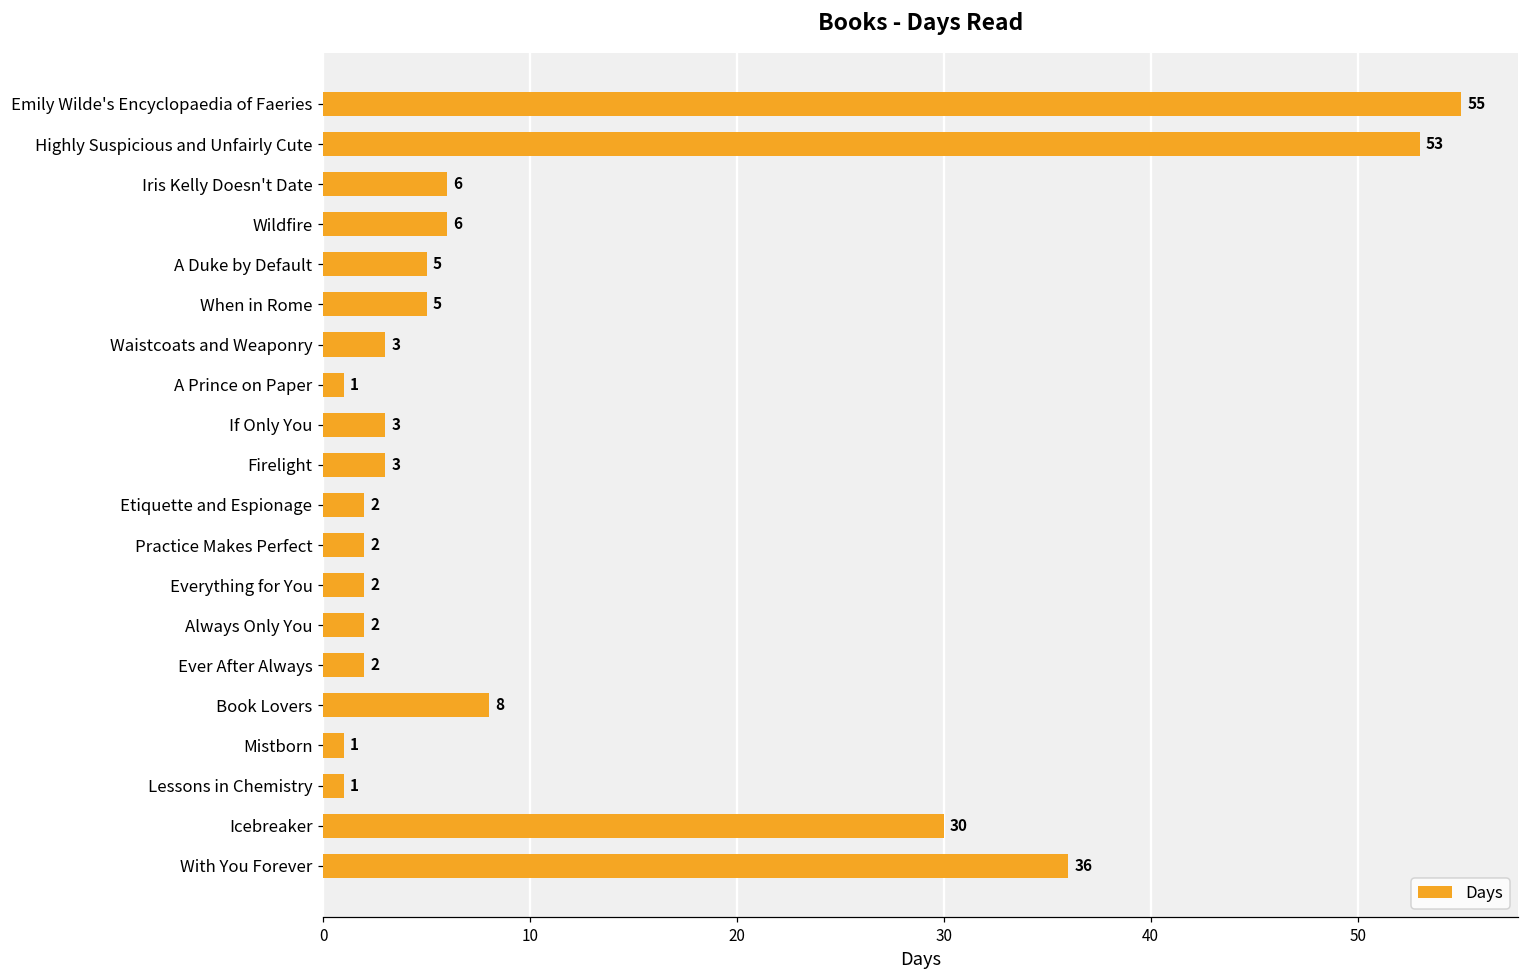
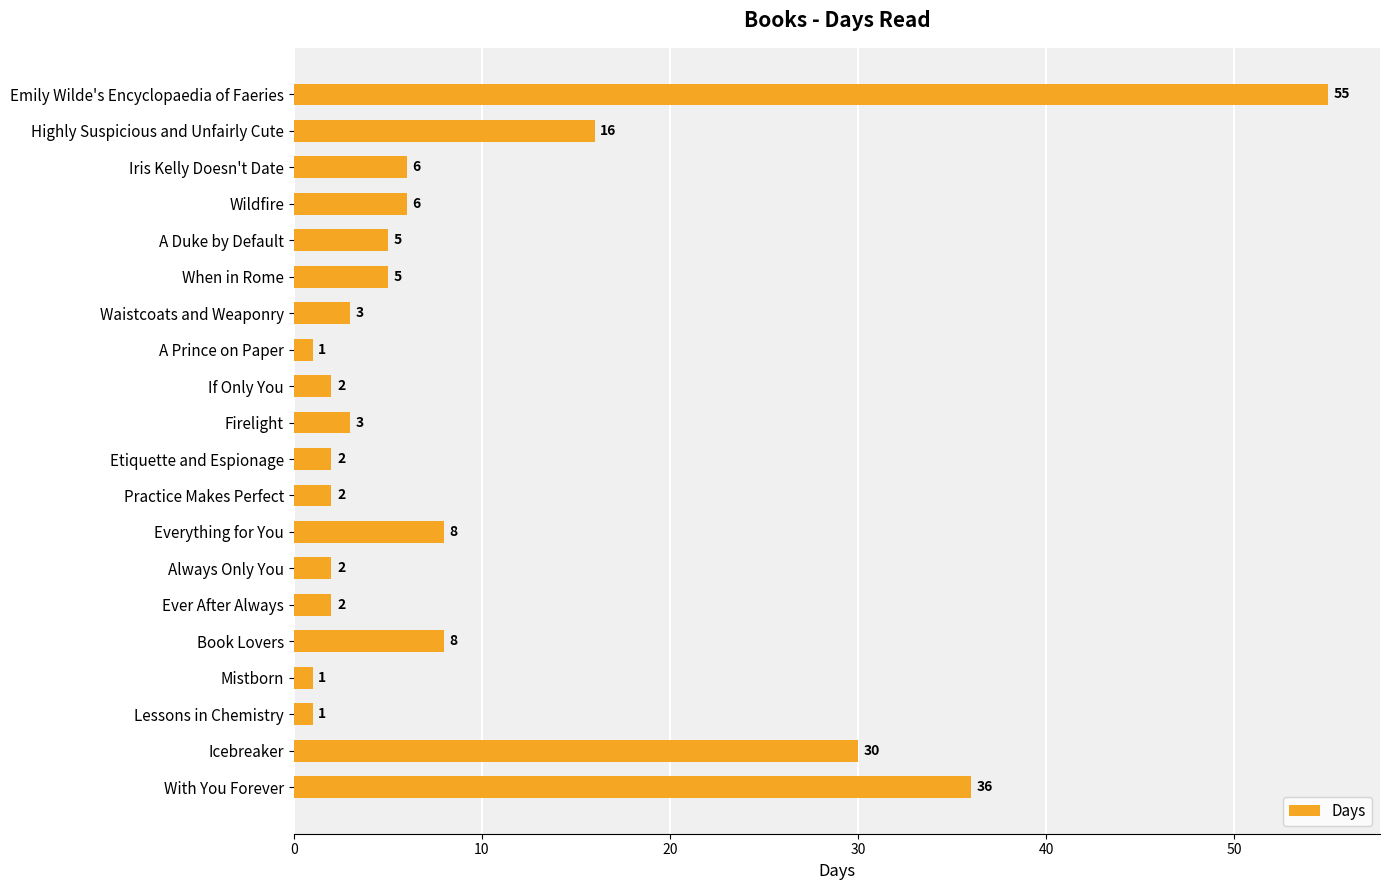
Highly Suspicious and Unfairly Cute: 53 -> 16
If Only You: 3 -> 2
Everything for You: 2 -> 8
